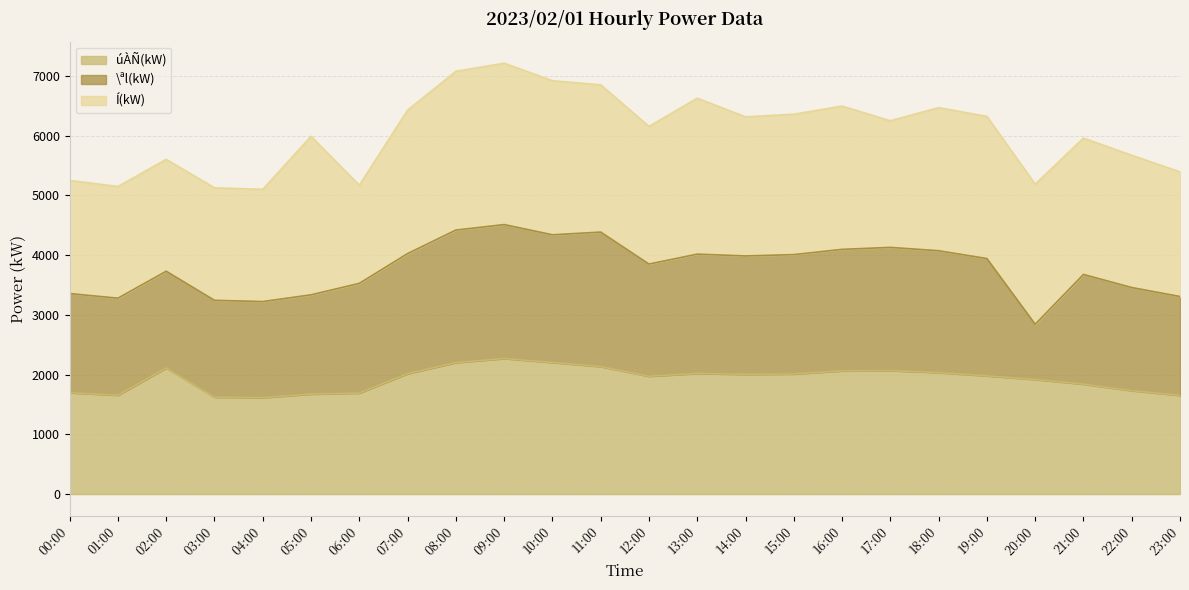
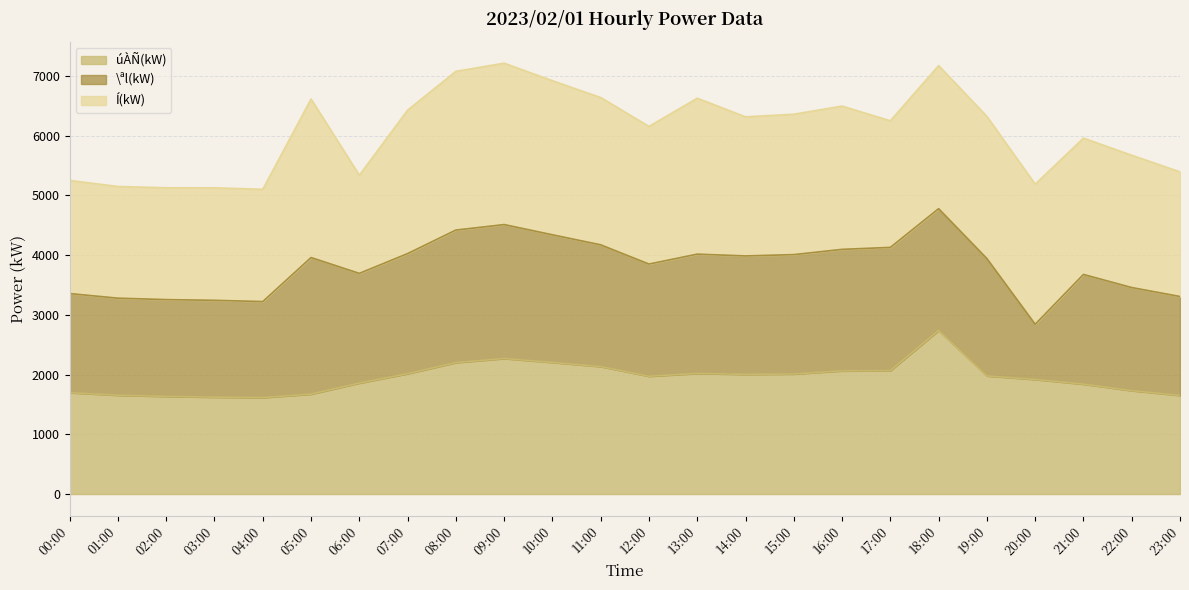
úÀÑ(kW), 02:00: 2100 -> 1600
\ªl(kW), 05:00: 1700 -> 2300
úÀÑ(kW), 06:00: 1700 -> 1900
\ªl(kW), 11:00: 2300 -> 2000
úÀÑ(kW), 18:00: 2000 -> 2700
